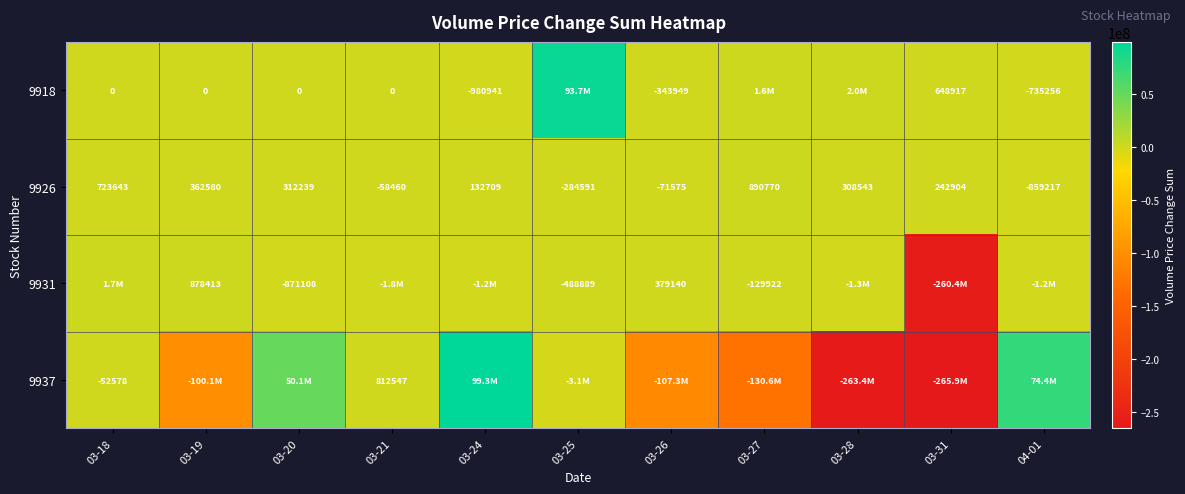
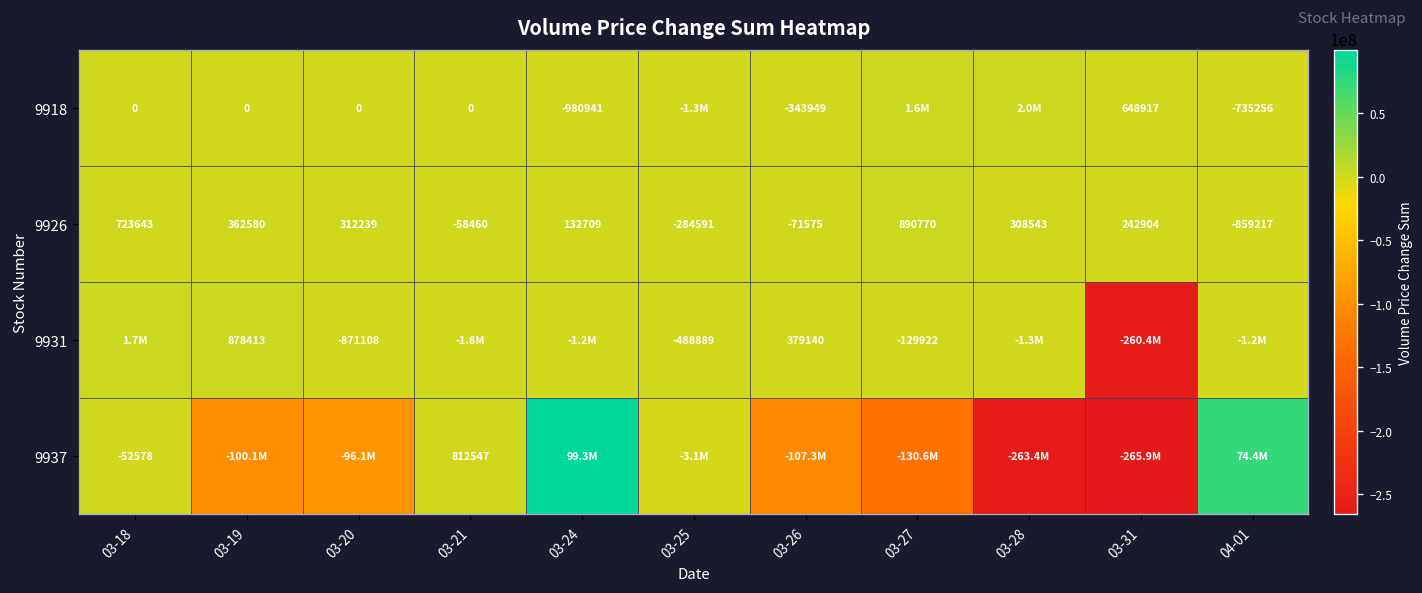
9918, 03-25: 93.7M -> -1.3M
9937, 03-20: 50.1M -> -96.1M
